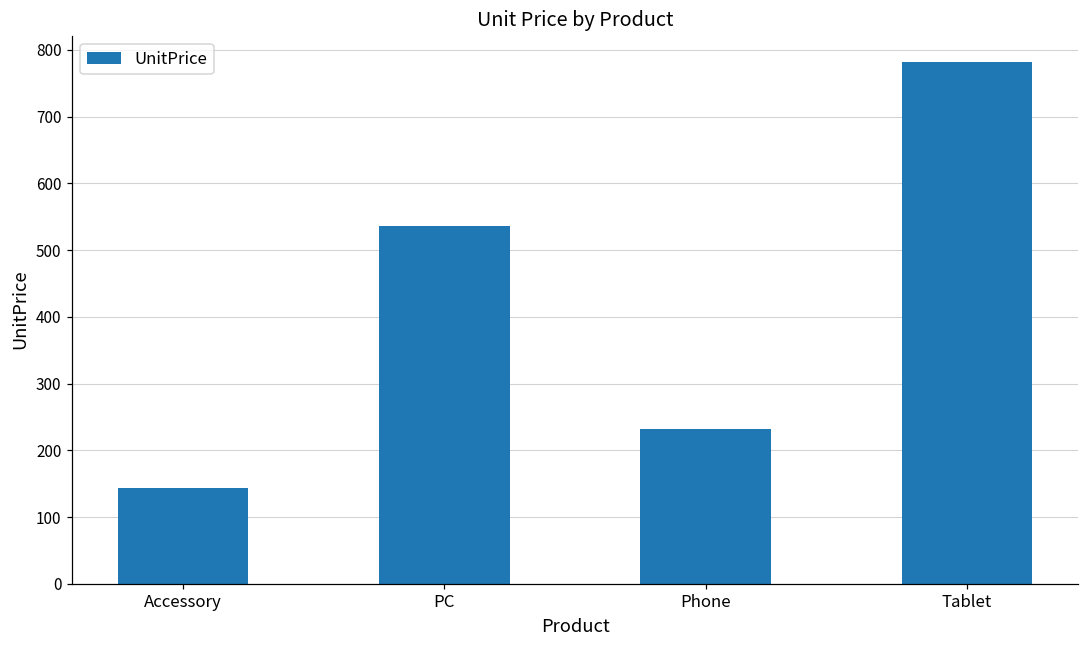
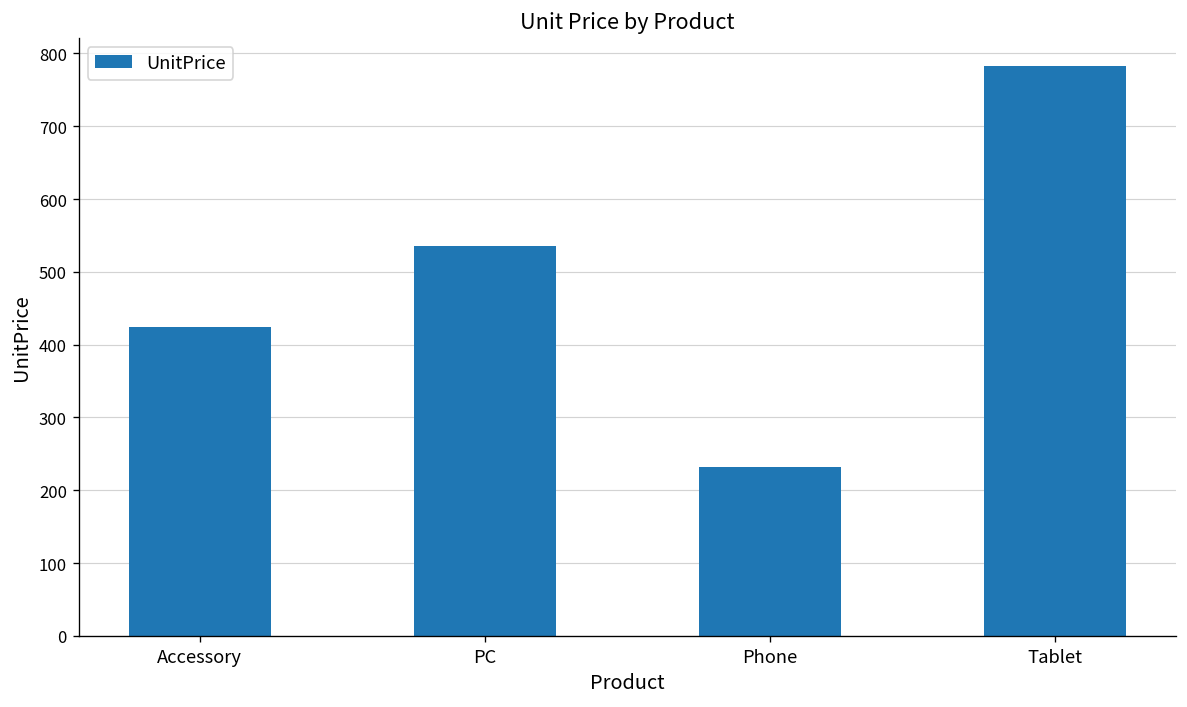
Accessory: 140 -> 420
